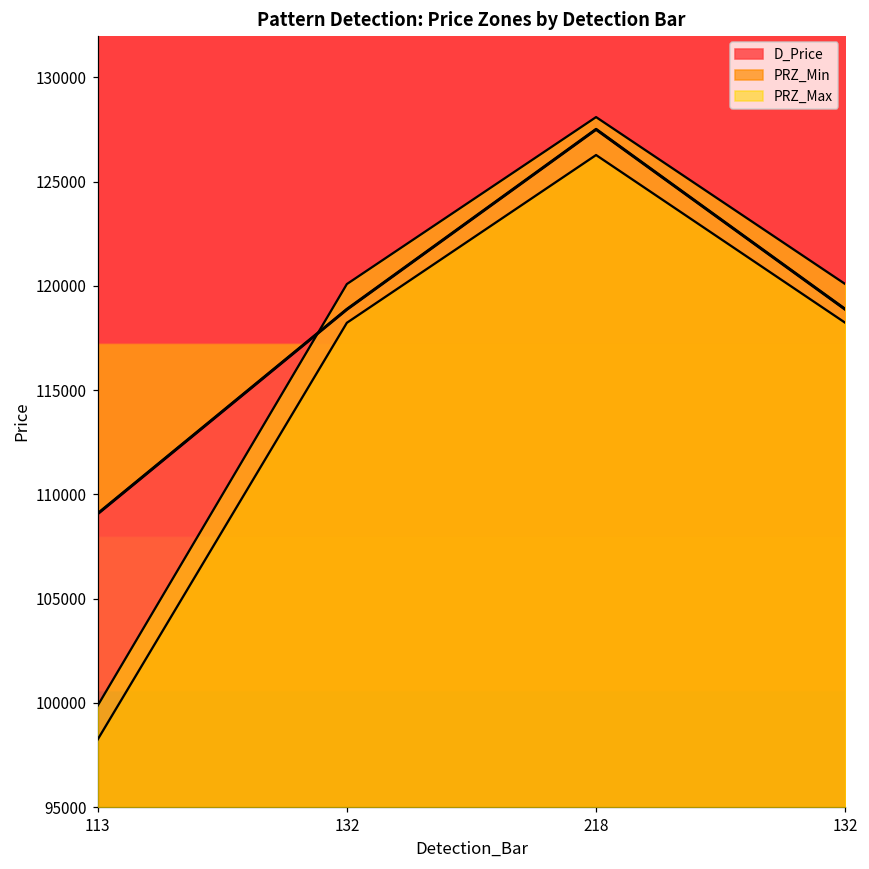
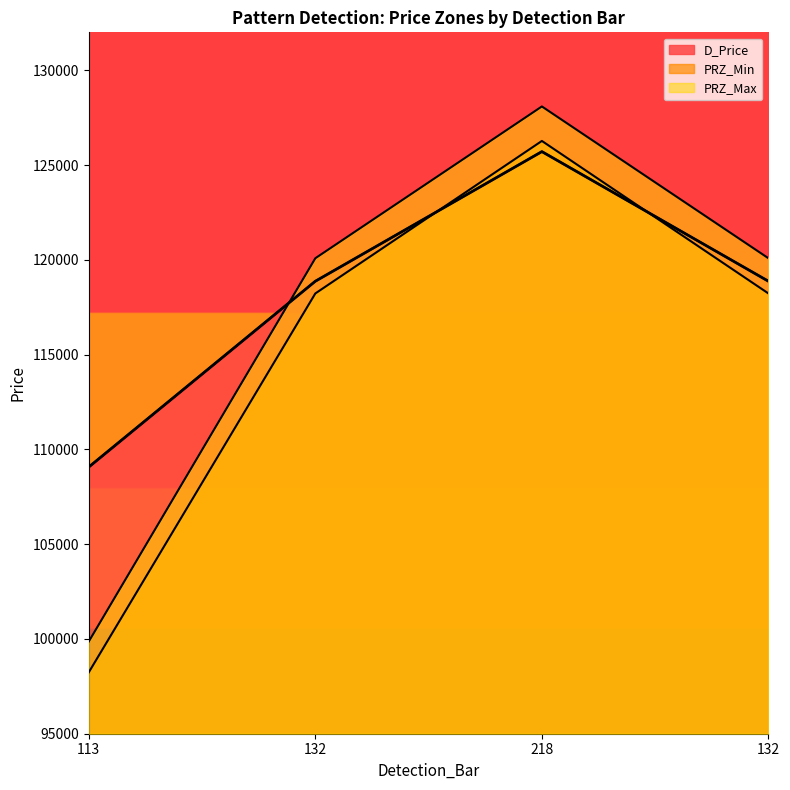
D_Price, 218: 127500 -> 125700
